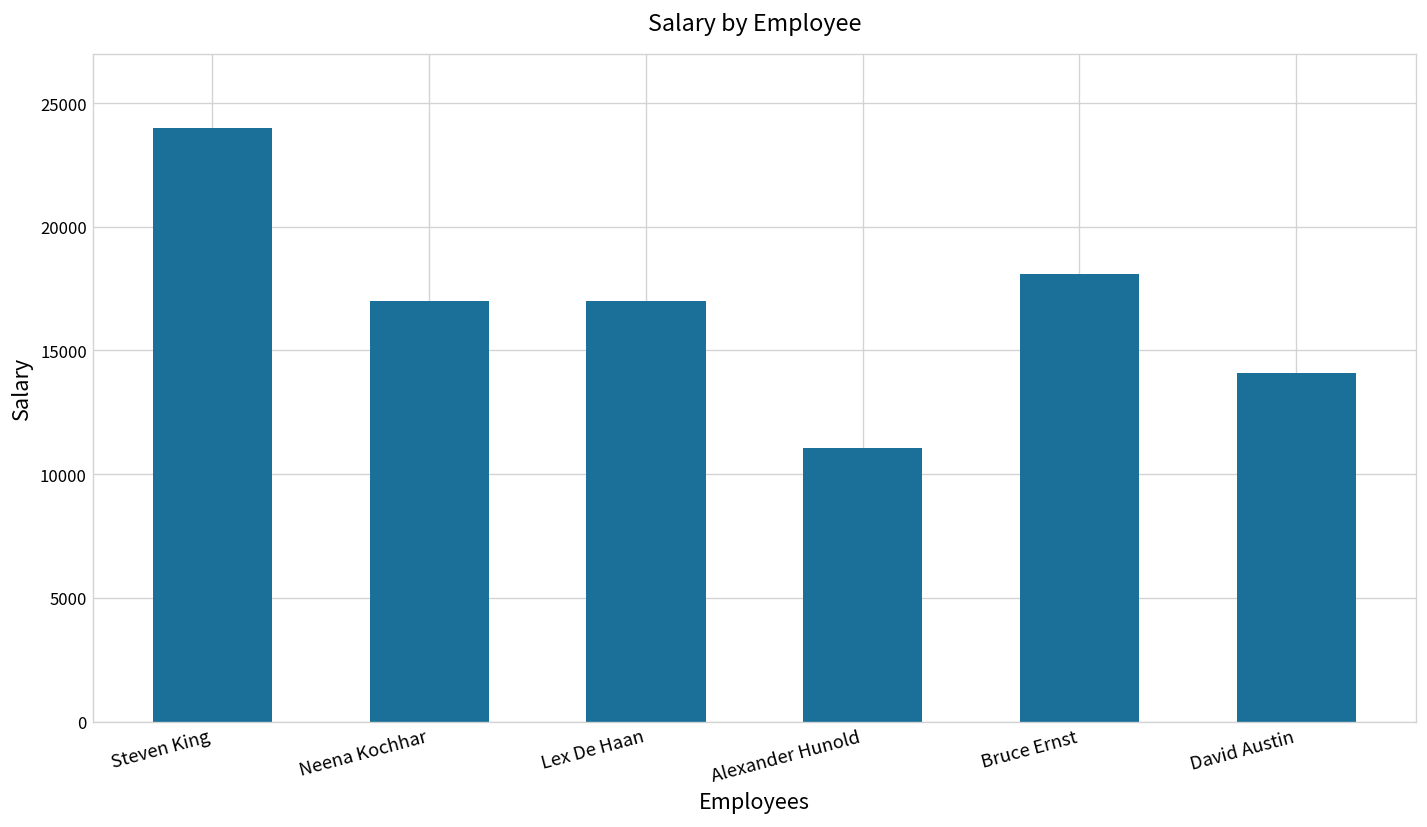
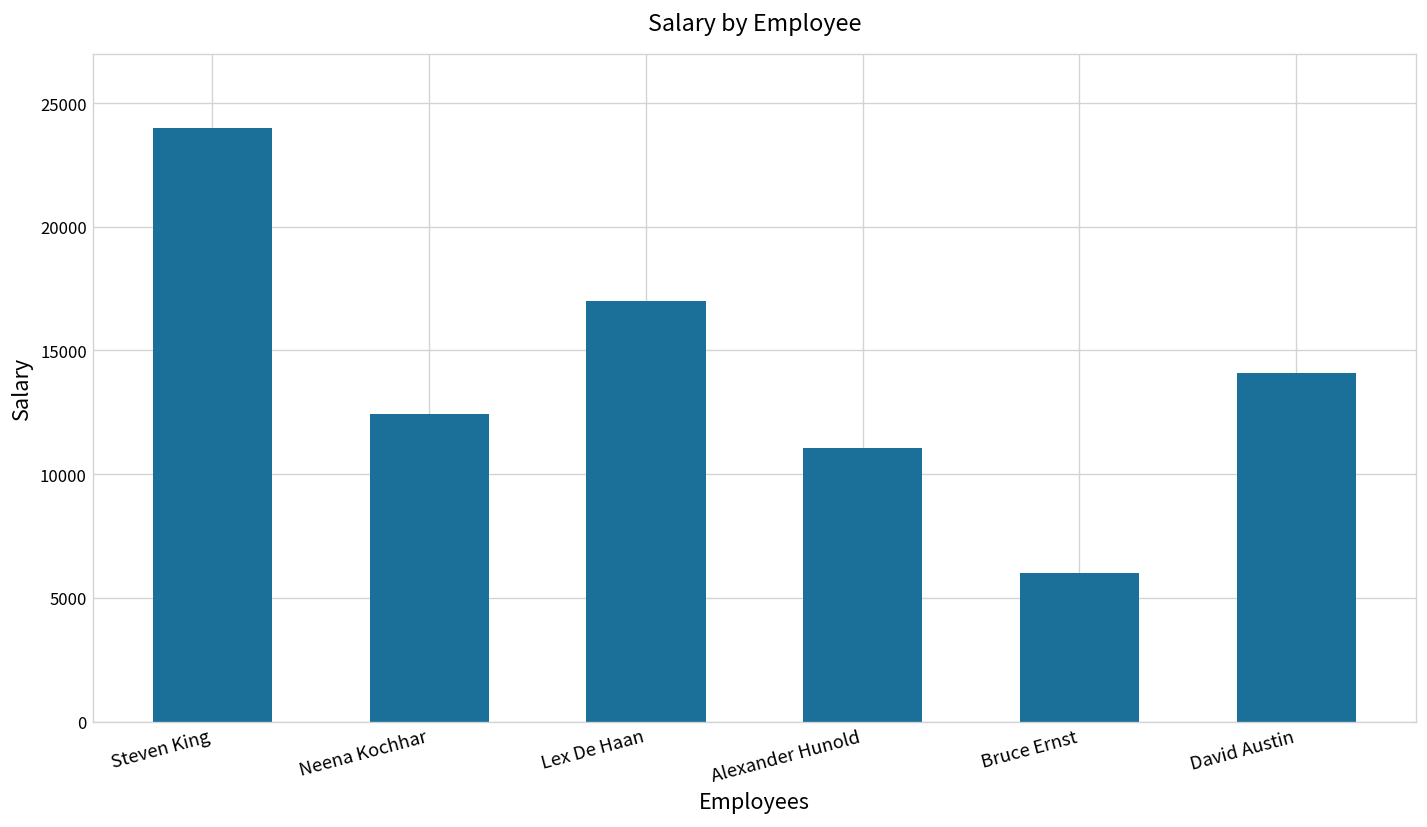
Neena Kochhar: 17000 -> 12500
Bruce Ernst: 18100 -> 6000
